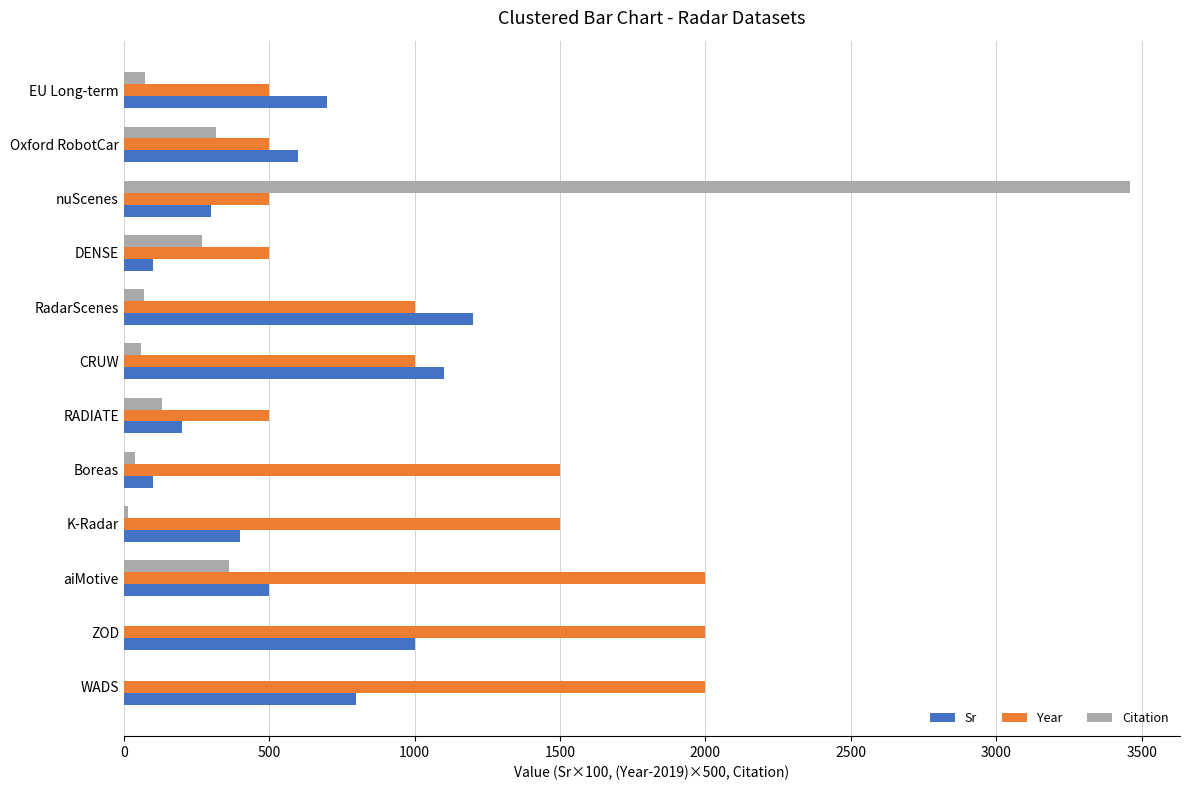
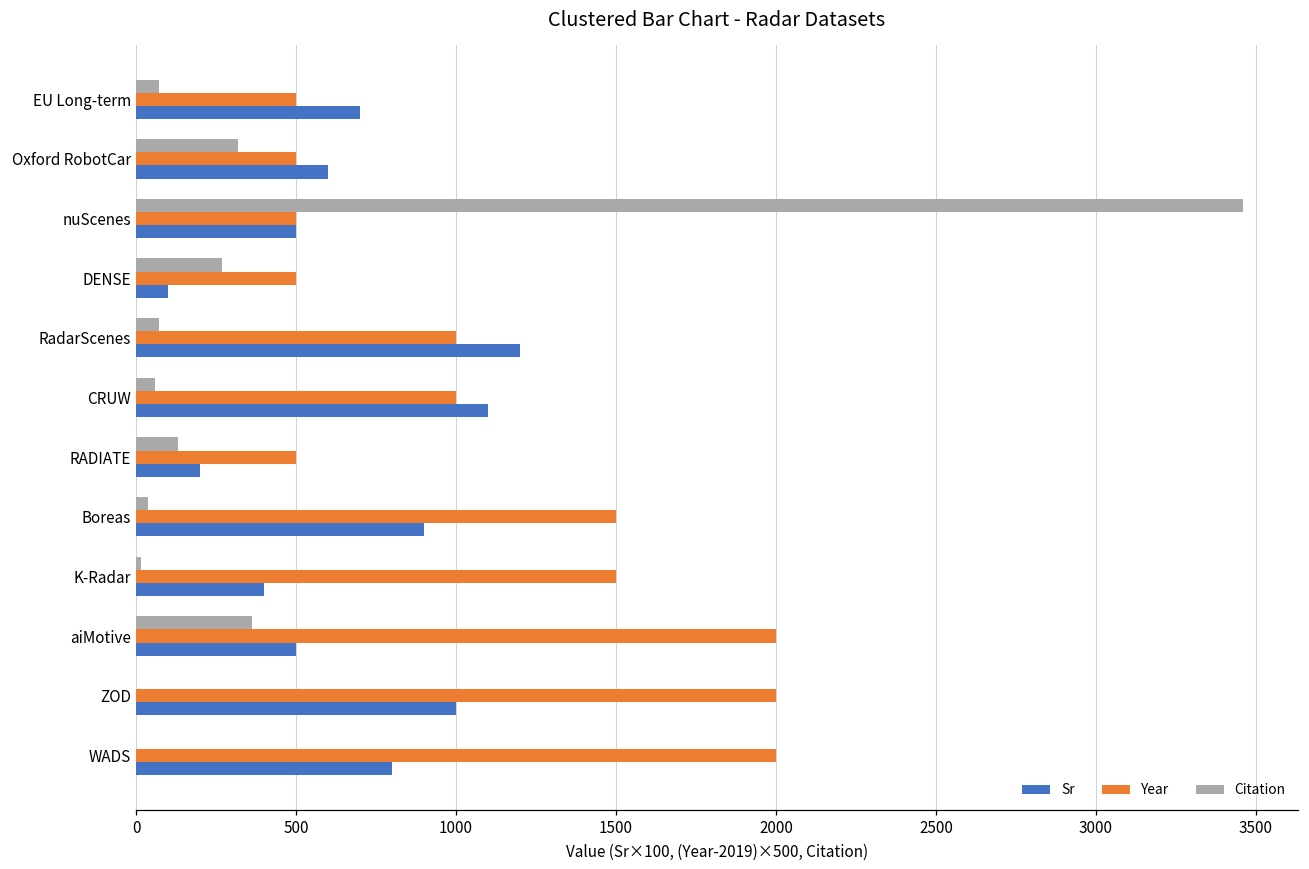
Sr, nuScenes: 300 -> 500
Sr, Boreas: 100 -> 900
